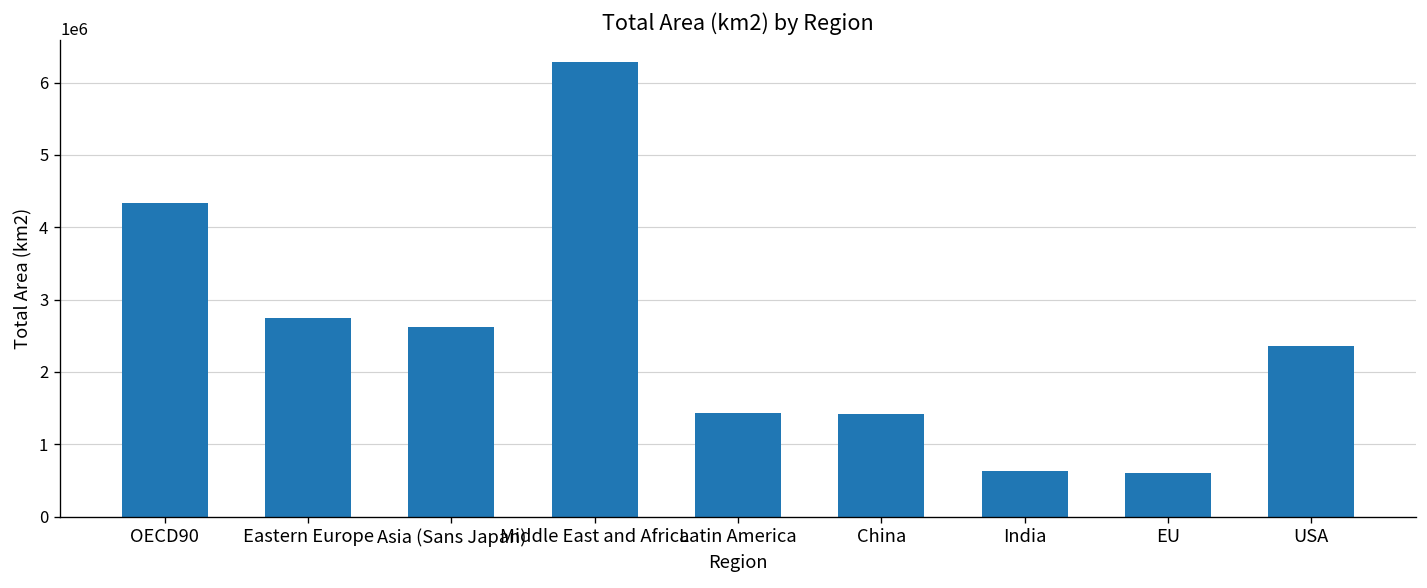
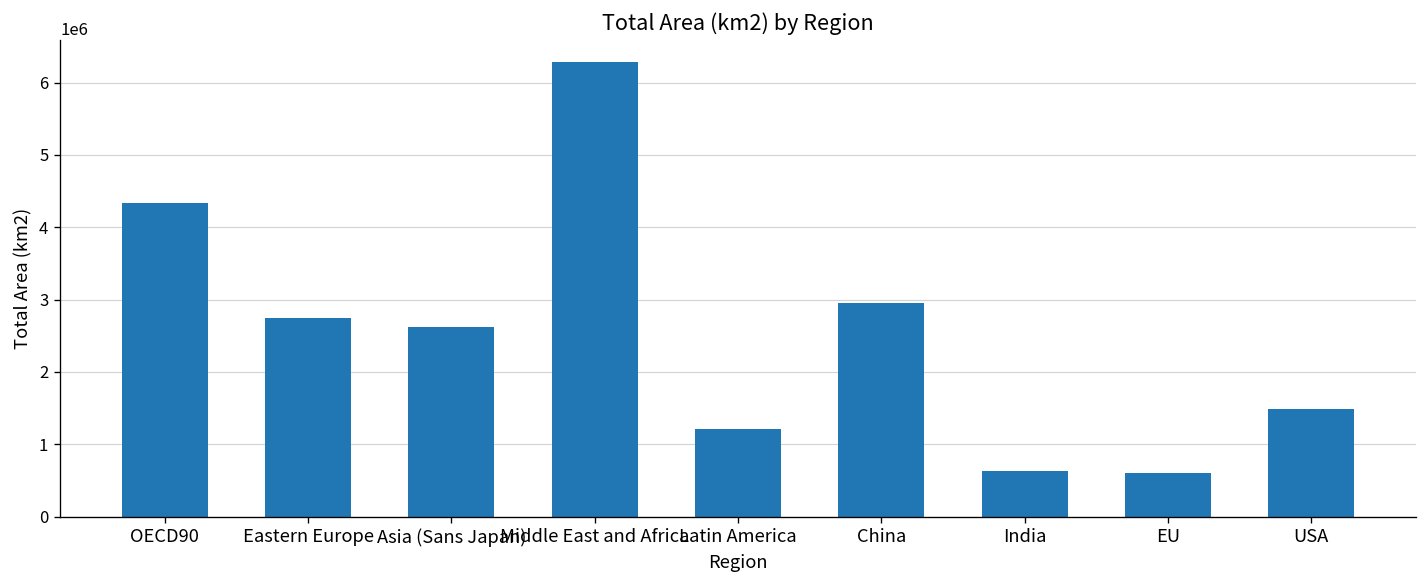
Latin America: 1400000 -> 1200000
China: 1400000 -> 3000000
USA: 2400000 -> 1500000
